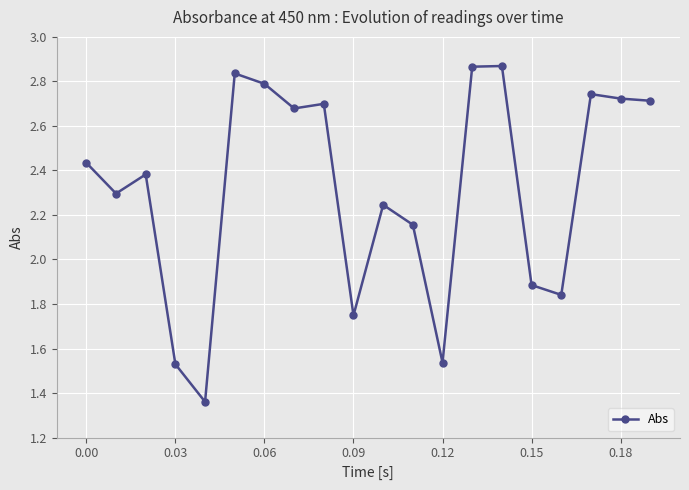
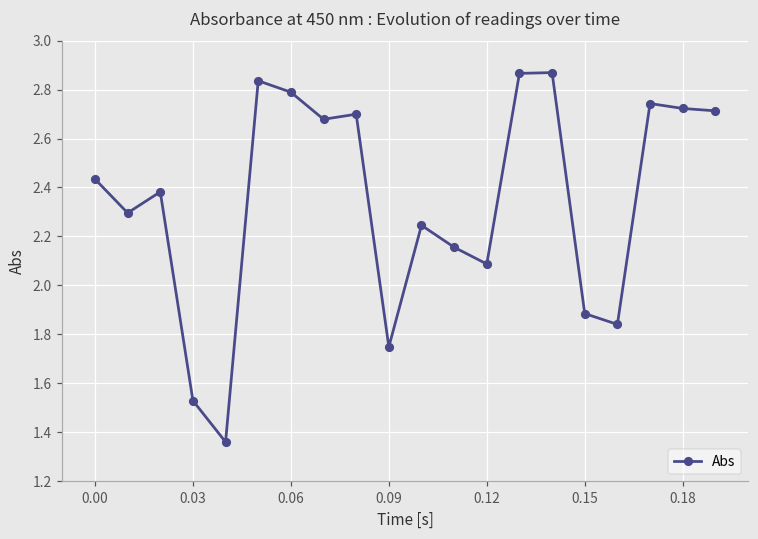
0.12: 1.54 -> 2.09
